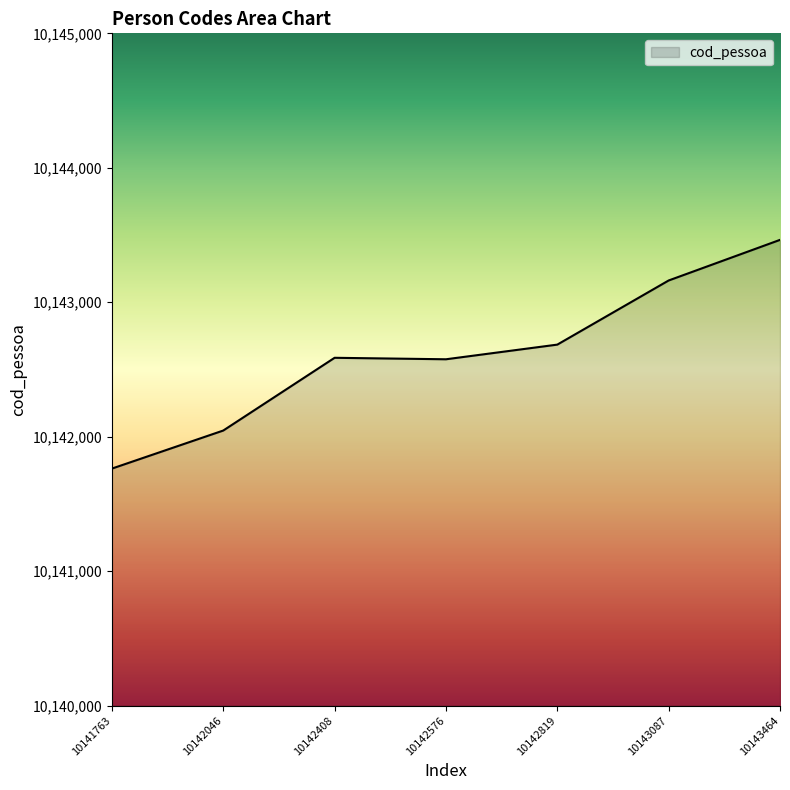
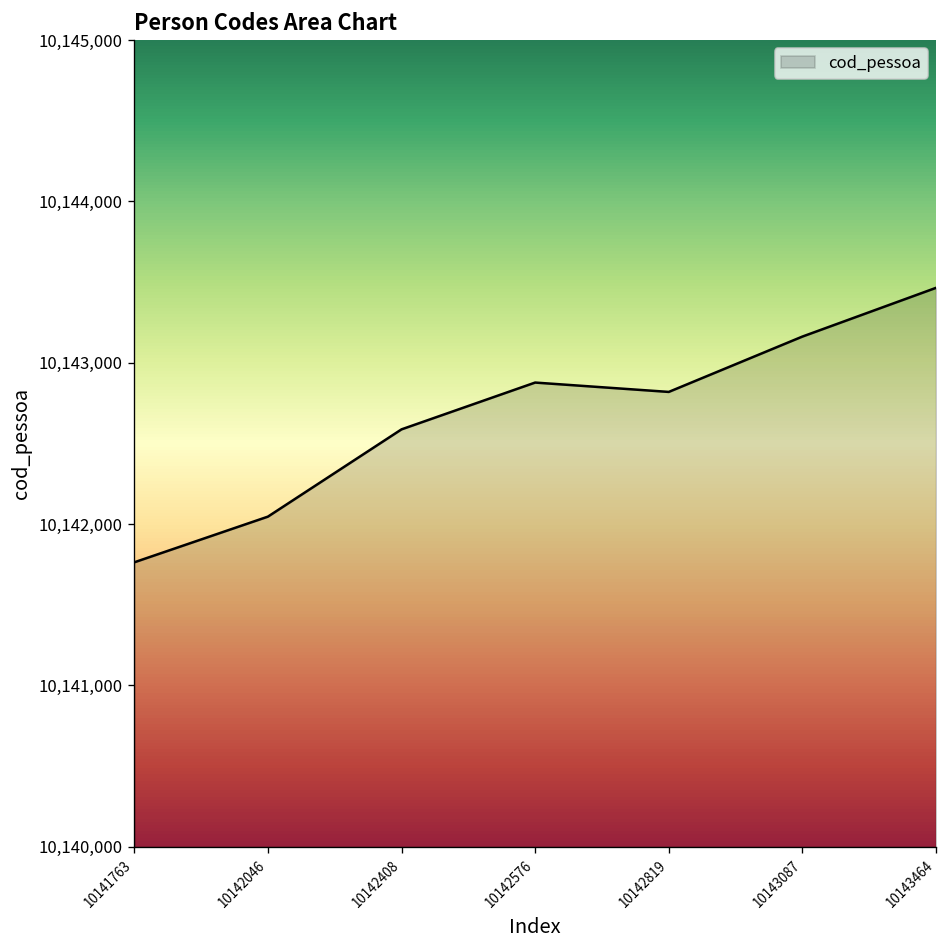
10142576: 10,142,580 -> 10,142,880
10142819: 10,142,690 -> 10,142,820
